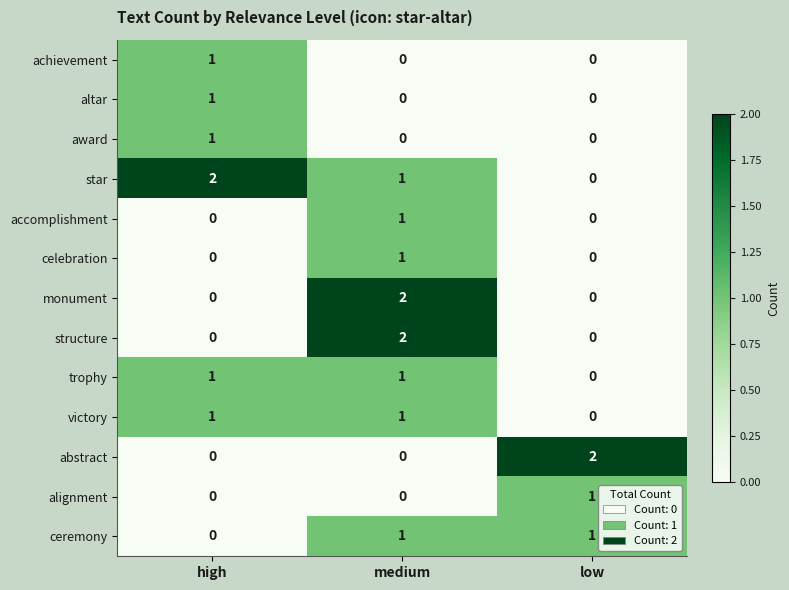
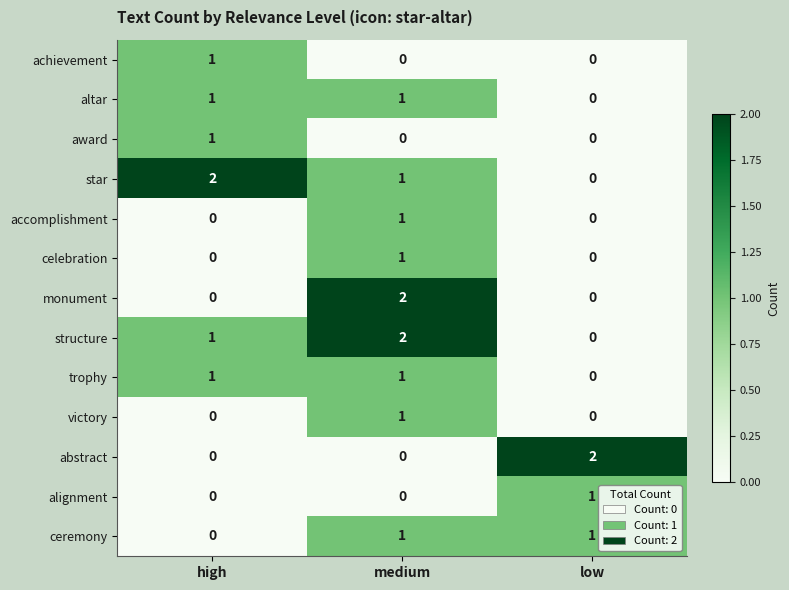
altar, medium: 0 -> 1
structure, high: 0 -> 1
victory, high: 1 -> 0
